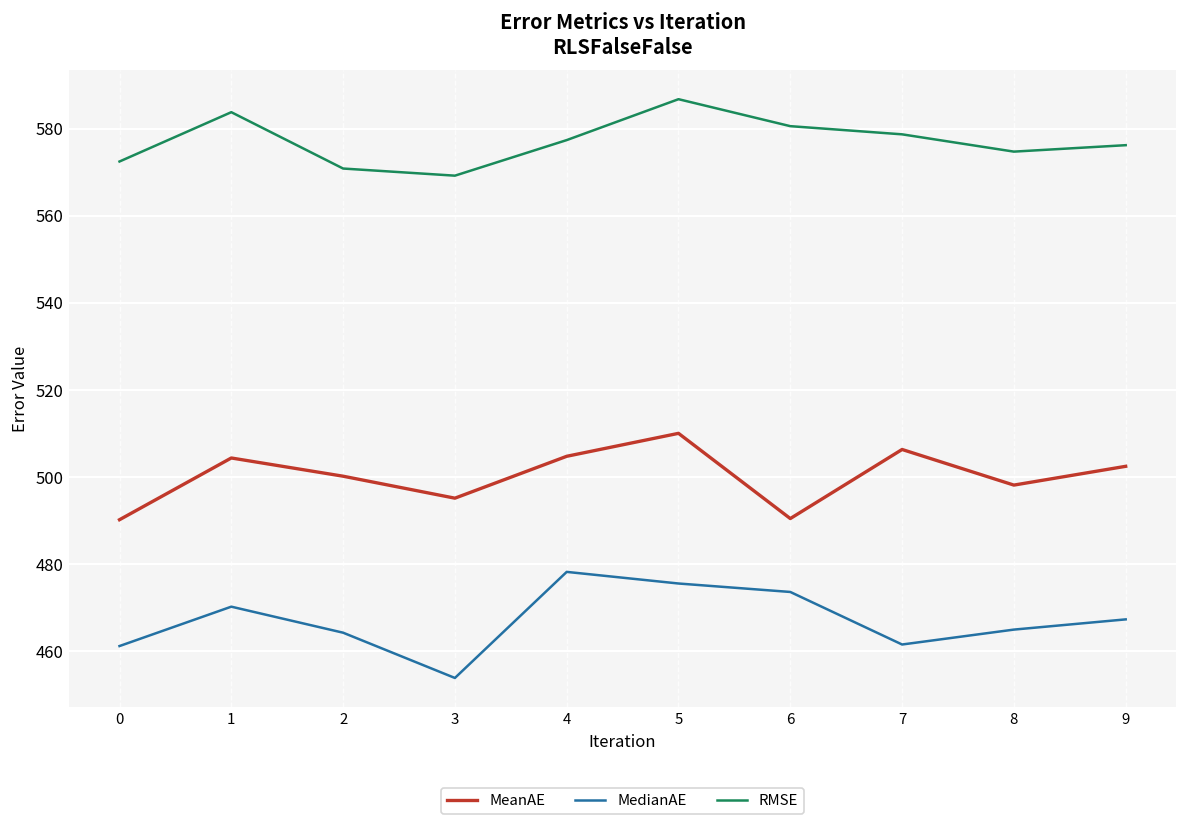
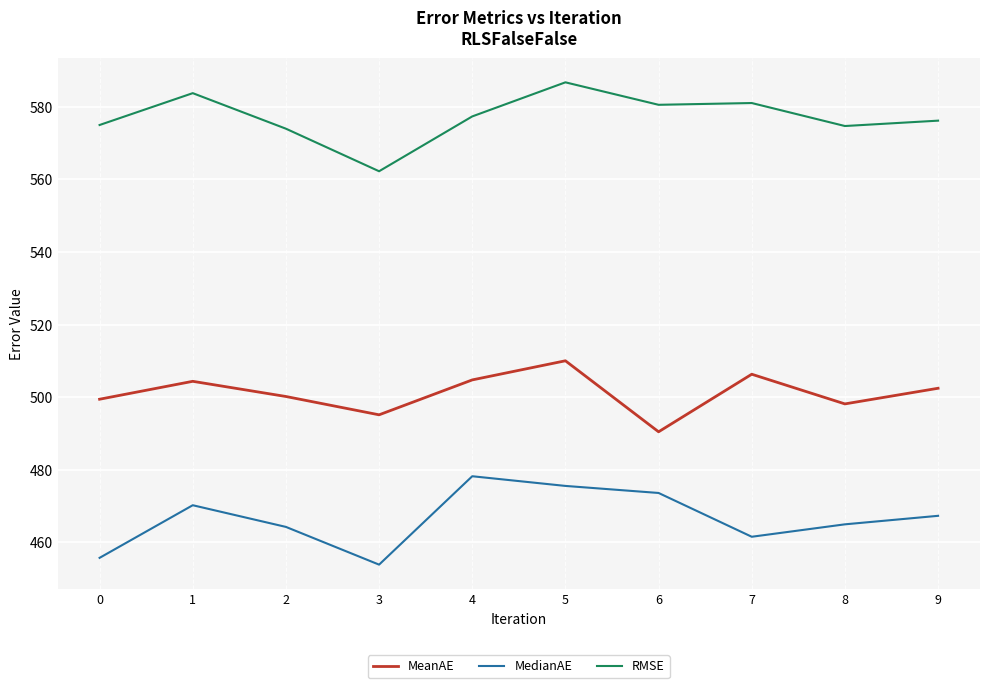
MeanAE, 0: 490 -> 499
MedianAE, 0: 461 -> 456
RMSE, 0: 572 -> 575
RMSE, 2: 571 -> 574
RMSE, 3: 569 -> 562
RMSE, 7: 579 -> 581
